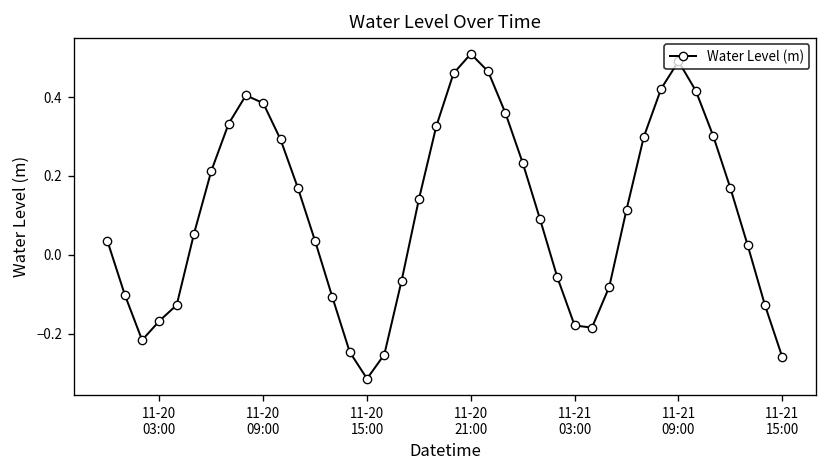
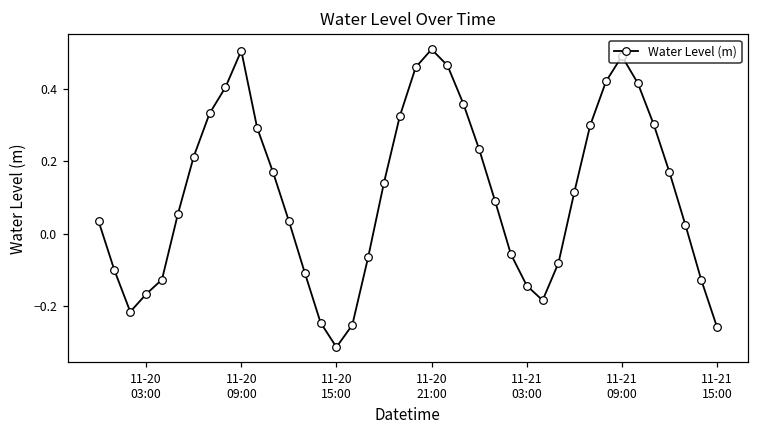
11-20 09:00: 0.38 -> 0.51
11-21 03:00: -0.18 -> -0.14
